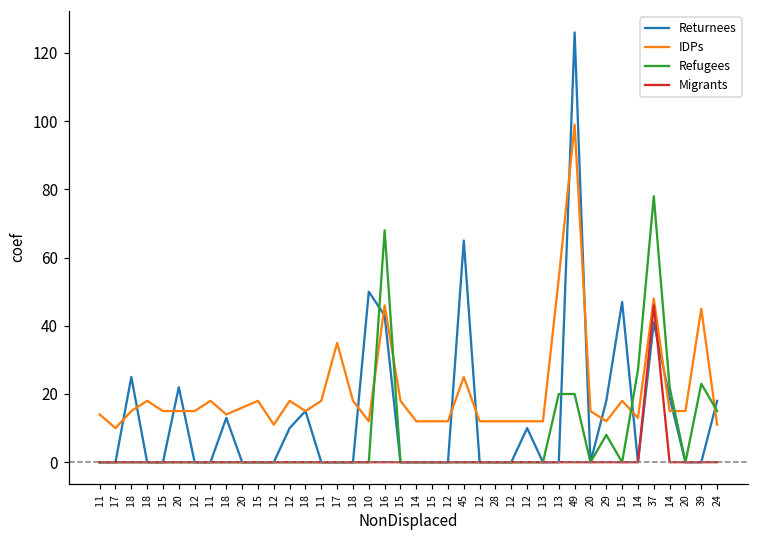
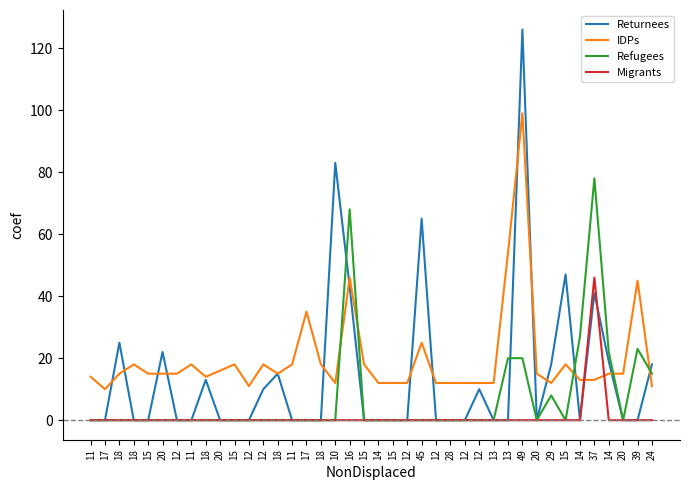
Returnees, 10: 50 -> 83
IDPs, 37: 48 -> 13
